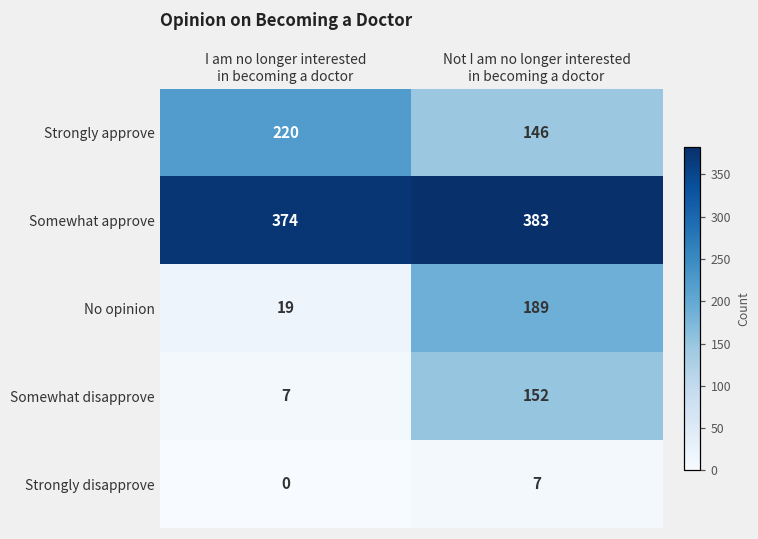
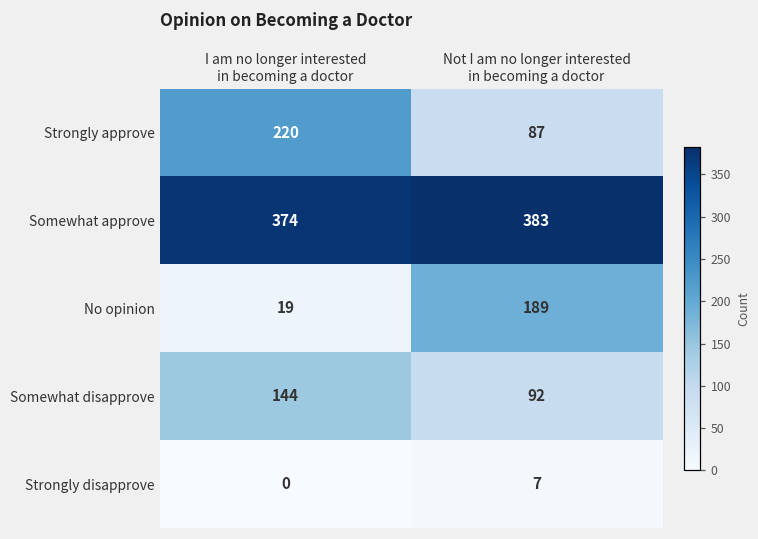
Strongly approve, Not I am no longer interested in becoming a doctor: 146 -> 87
Somewhat disapprove, I am no longer interested in becoming a doctor: 7 -> 144
Somewhat disapprove, Not I am no longer interested in becoming a doctor: 152 -> 92
